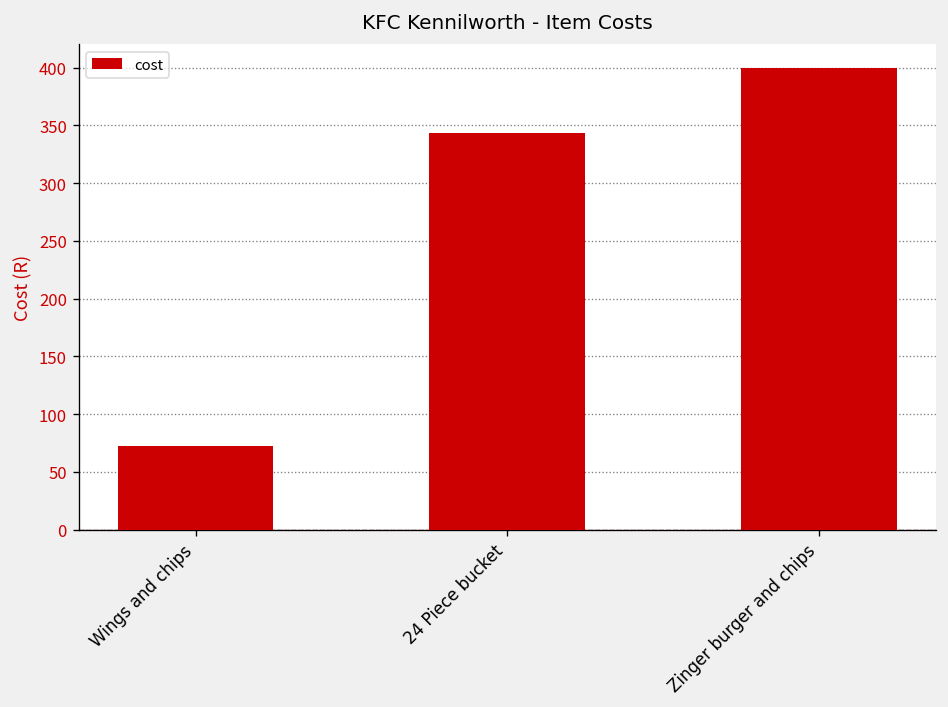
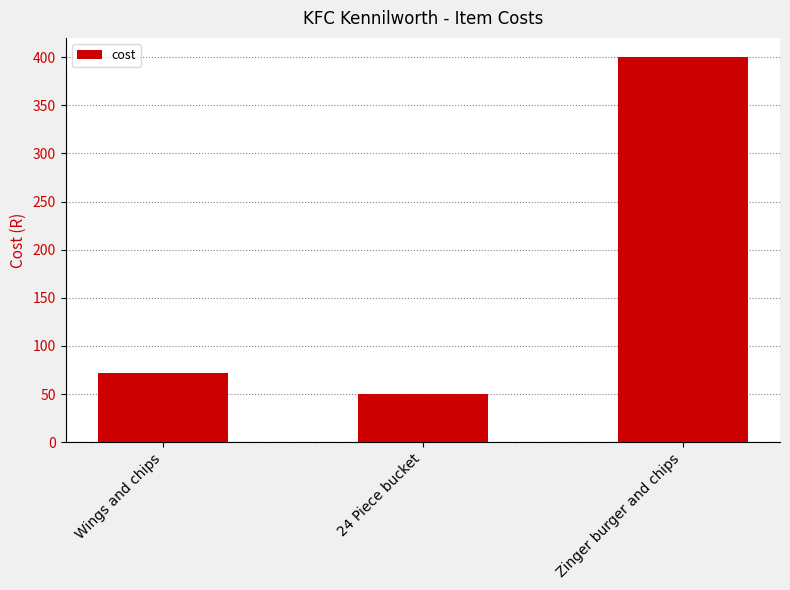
24 Piece bucket: 340 -> 50
